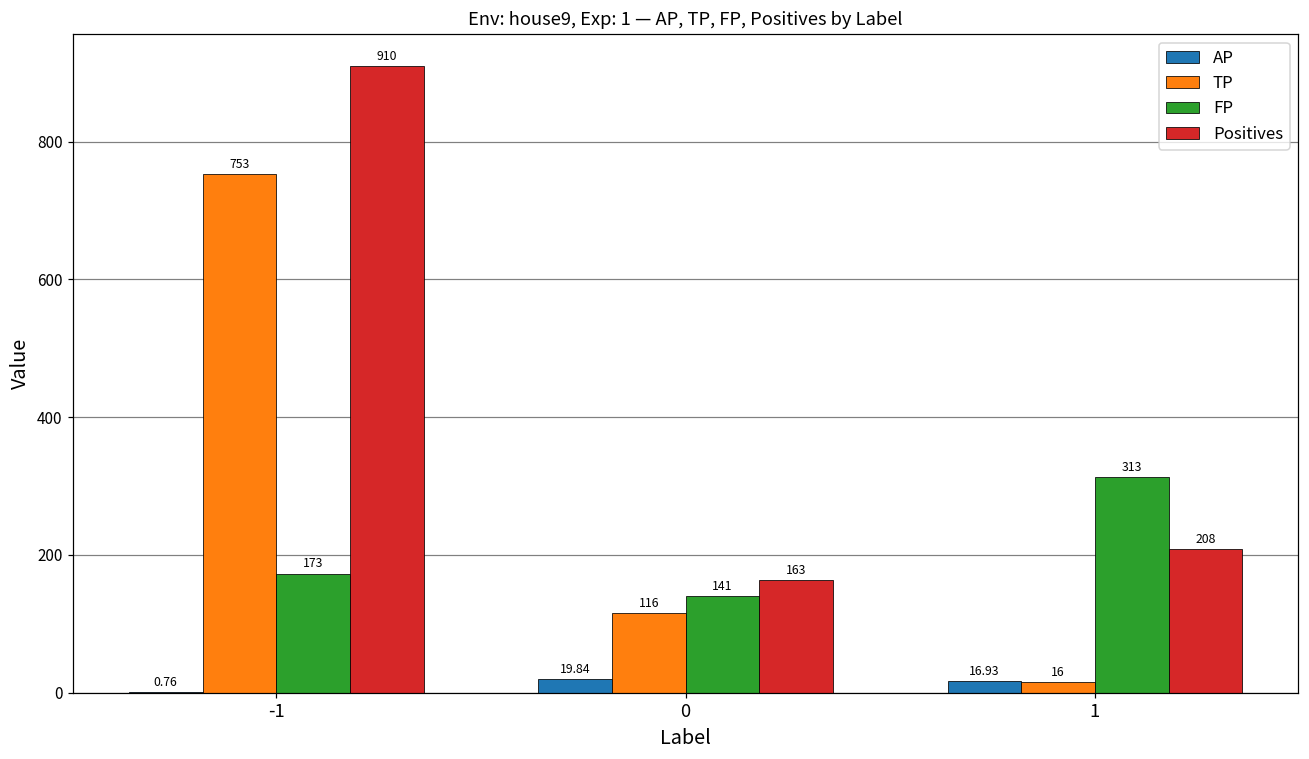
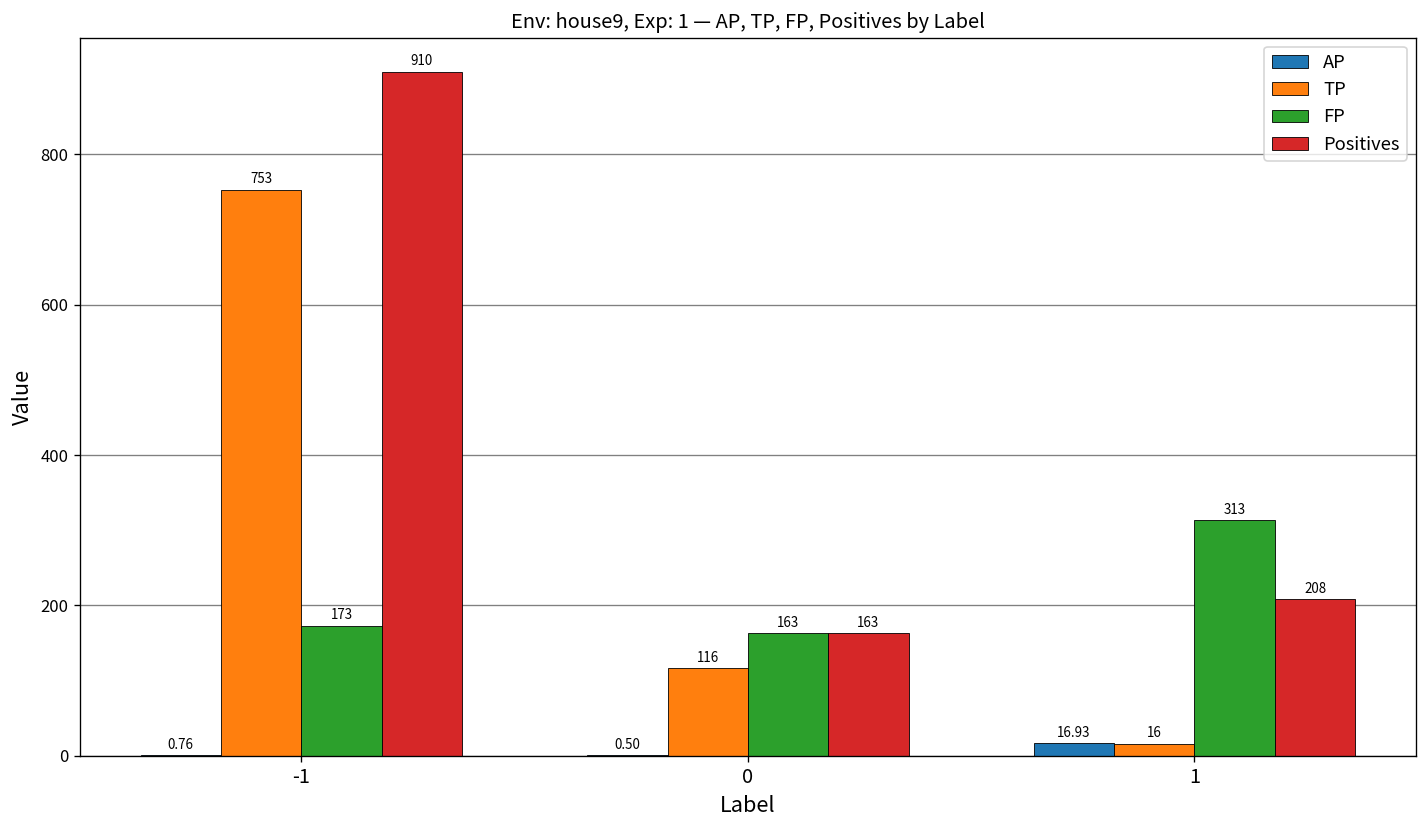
AP, 0: 19.84 -> 0.50
FP, 0: 141 -> 163
